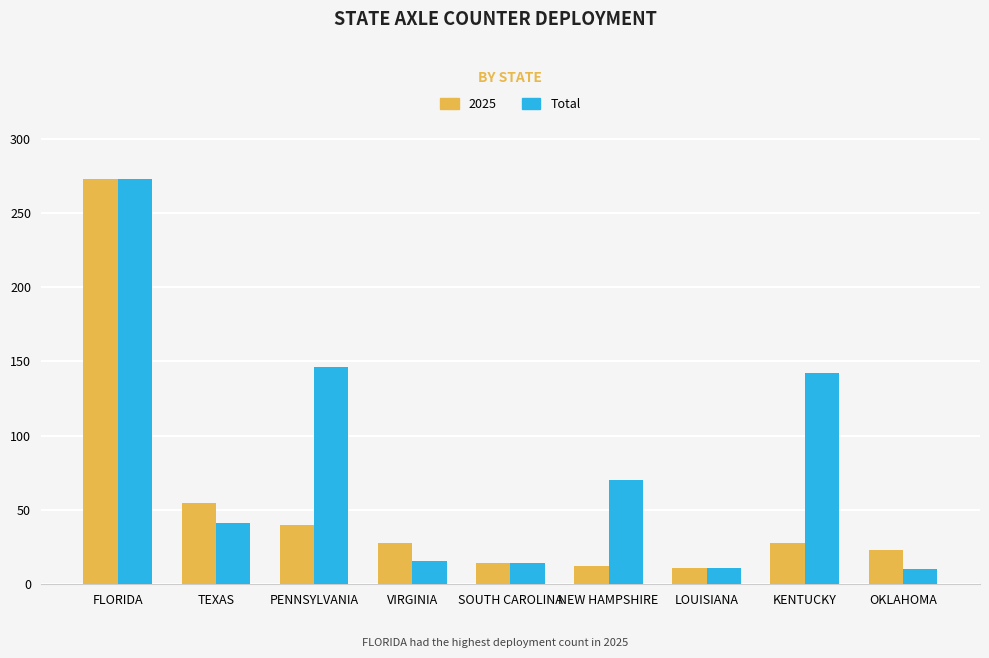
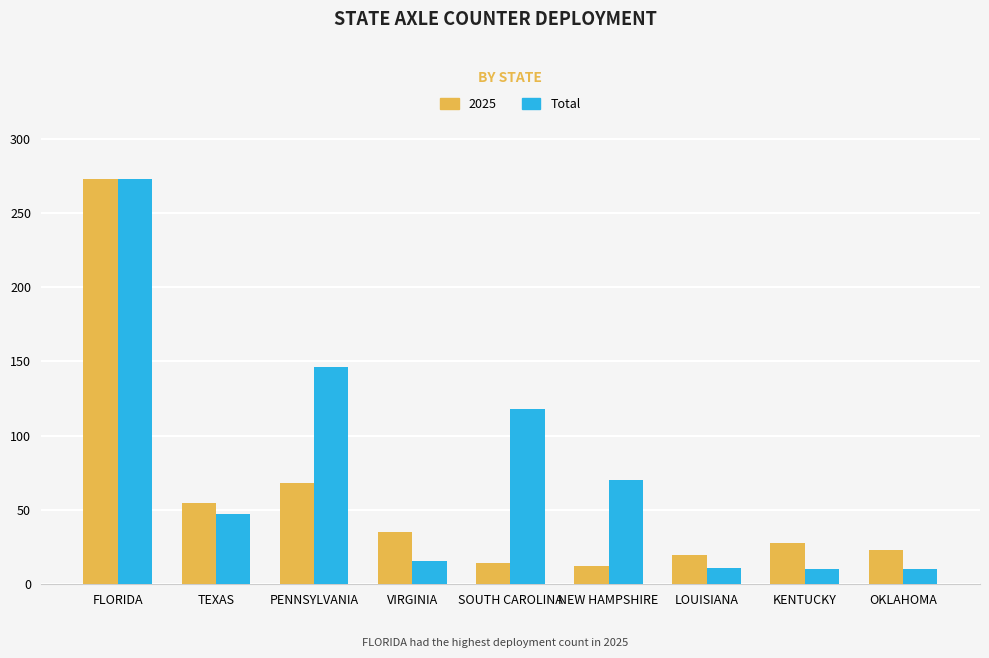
Total, TEXAS: 41 -> 47
2025, PENNSYLVANIA: 40 -> 68
2025, VIRGINIA: 28 -> 35
Total, SOUTH CAROLINA: 14 -> 118
2025, LOUISIANA: 11 -> 20
Total, KENTUCKY: 142 -> 10
